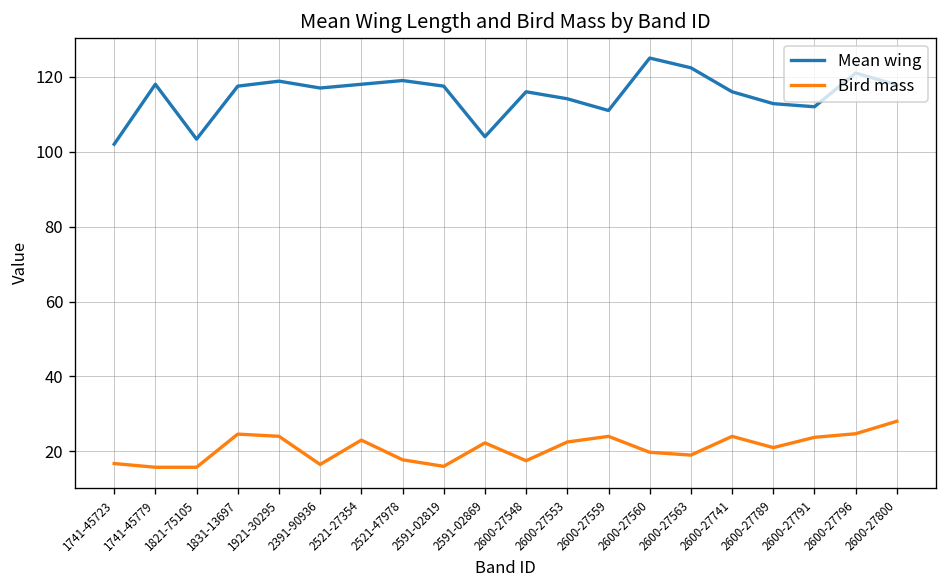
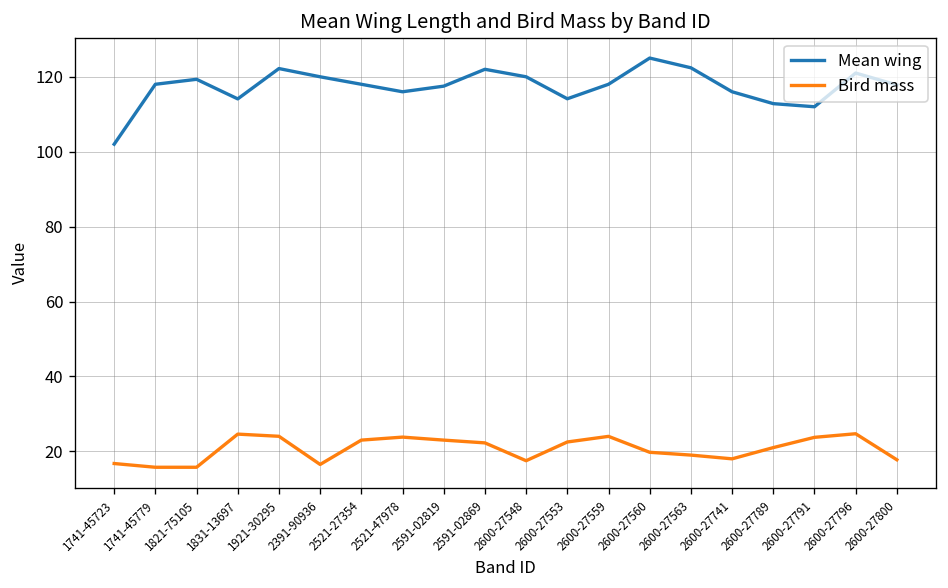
Mean wing, 1821-75105: 103 -> 119
Mean wing, 1831-13697: 118 -> 114
Mean wing, 1921-30295: 119 -> 122
Mean wing, 2391-90936: 117 -> 120
Mean wing, 2521-47978: 119 -> 116
Bird mass, 2521-47978: 18 -> 24
Bird mass, 2591-02819: 16 -> 23
Mean wing, 2591-02869: 104 -> 122
Mean wing, 2600-27548: 116 -> 120
Mean wing, 2600-27559: 111 -> 118
Bird mass, 2600-27741: 24 -> 18
Bird mass, 2600-27800: 28 -> 18
